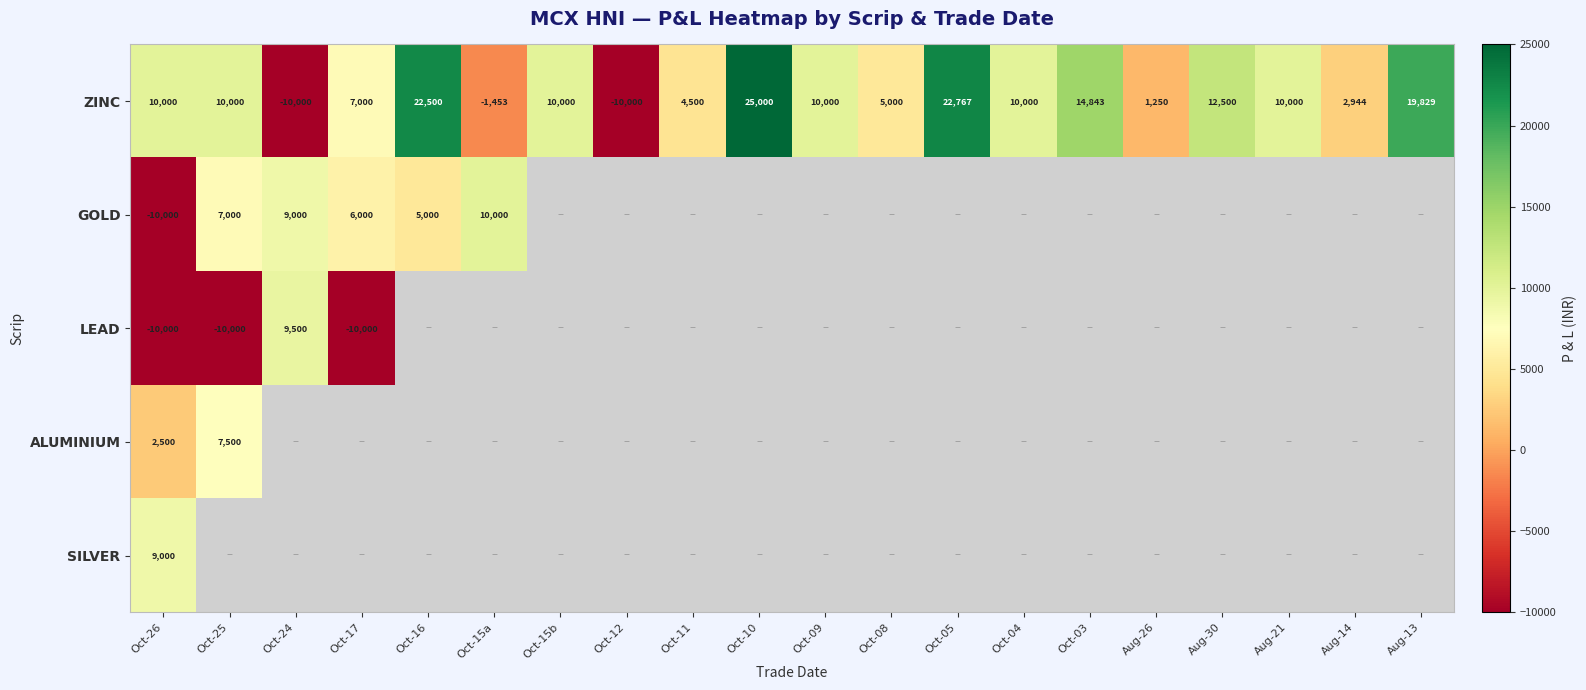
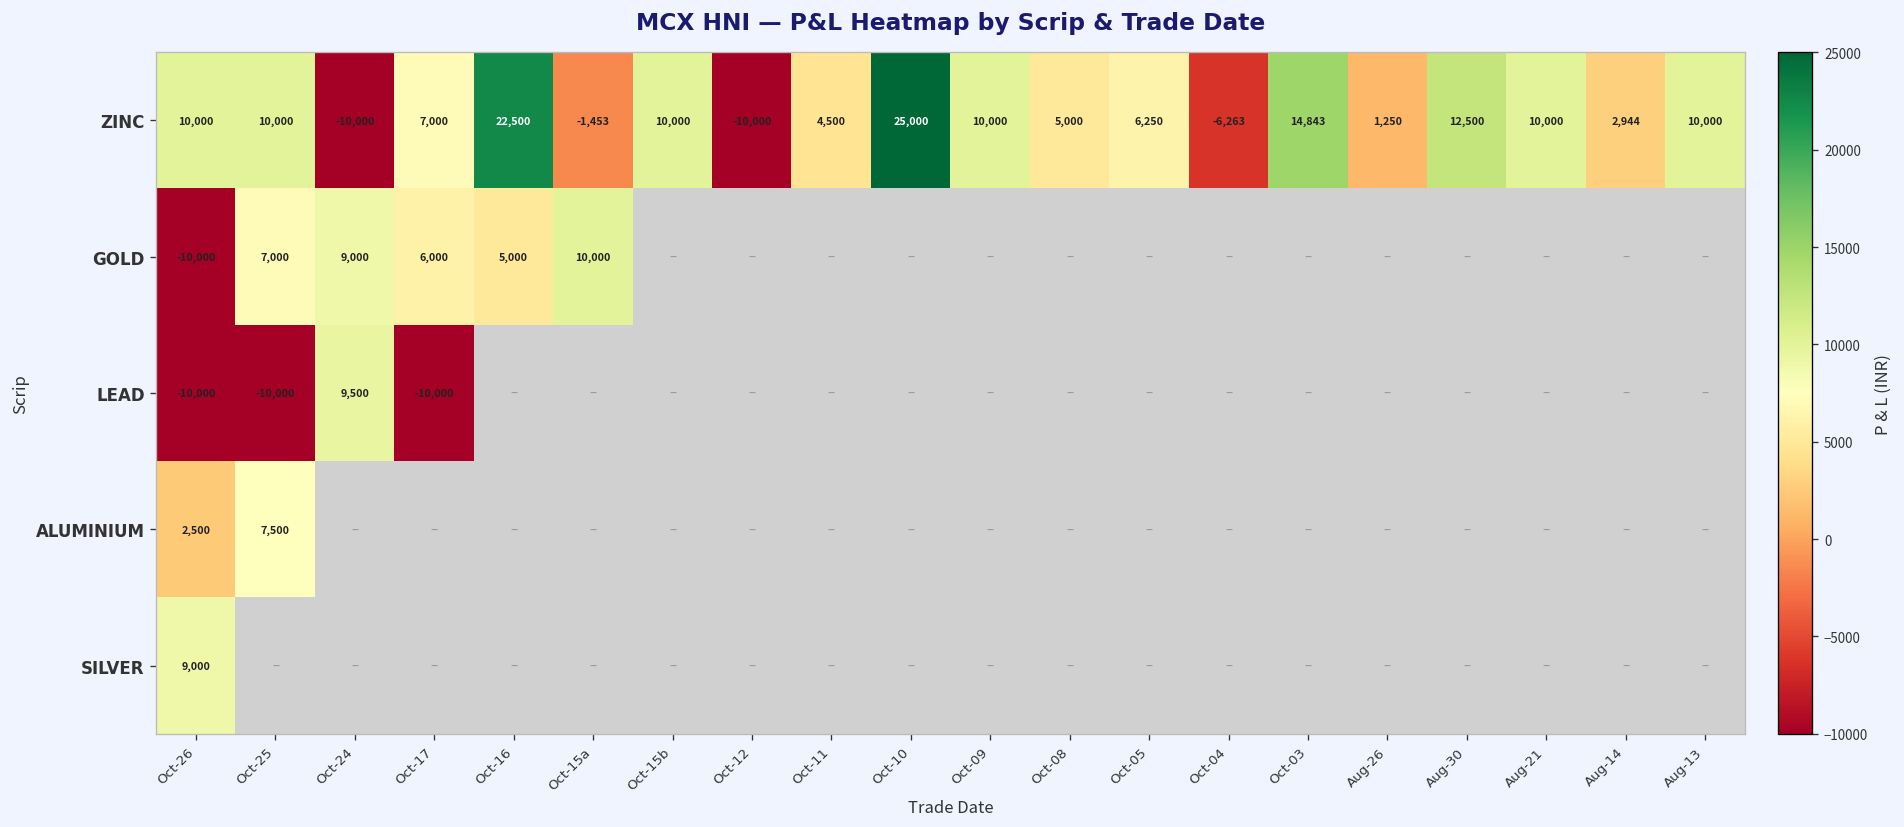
ZINC, Oct-05: 22,767 -> 6,250
ZINC, Oct-04: 10,000 -> -6,263
ZINC, Aug-13: 19,829 -> 10,000
